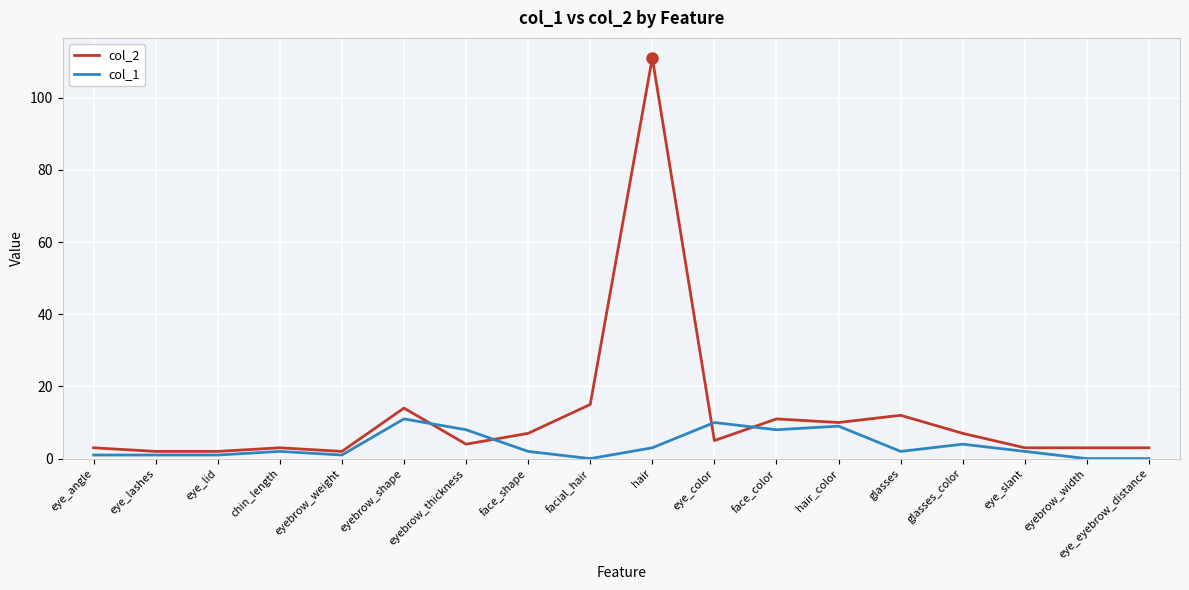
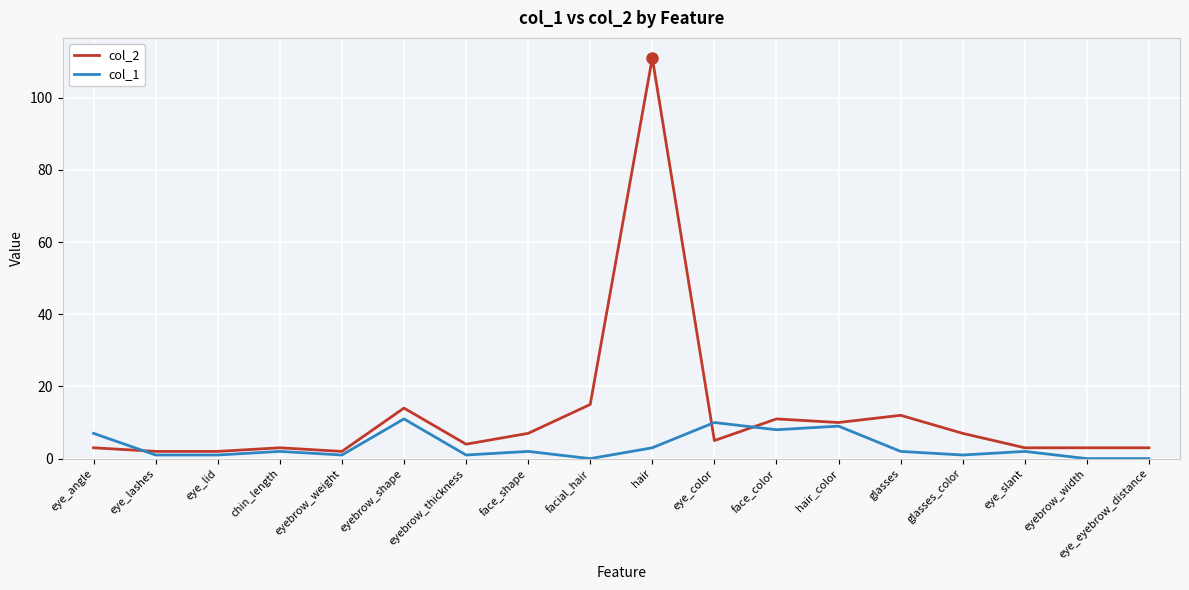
col_1, eye_angle: 1 -> 7
col_1, eyebrow_thickness: 8 -> 1
col_1, glasses_color: 4 -> 1
